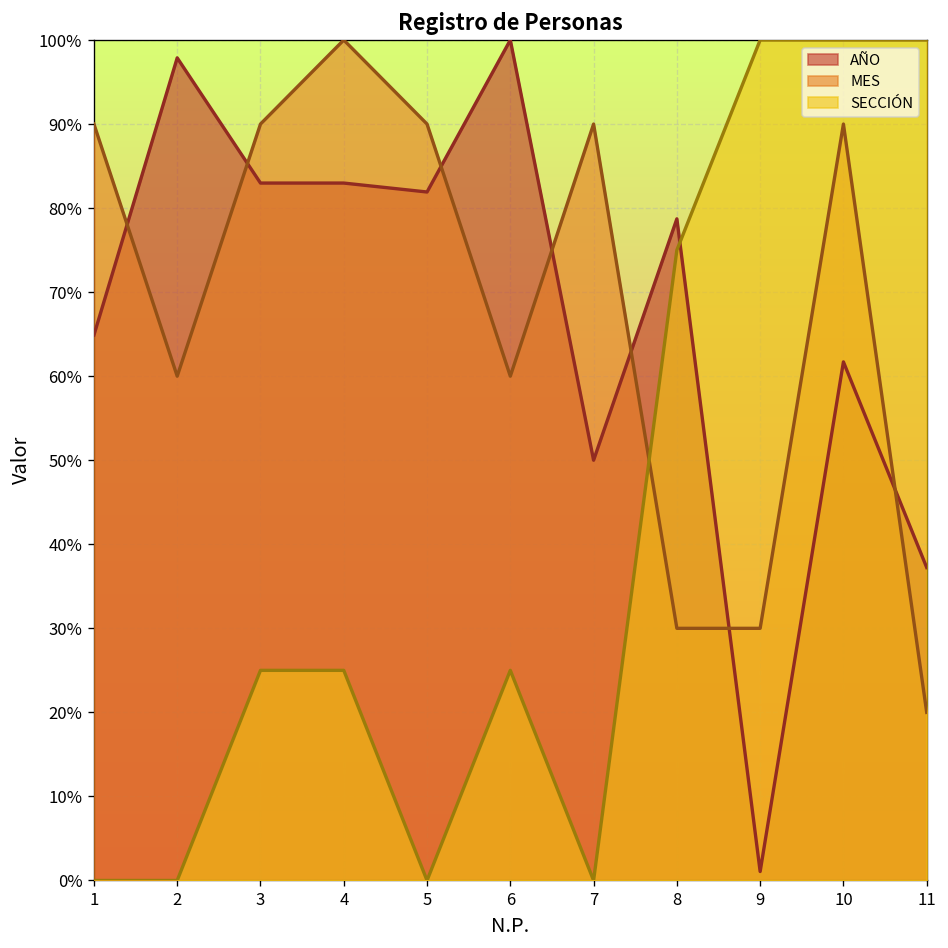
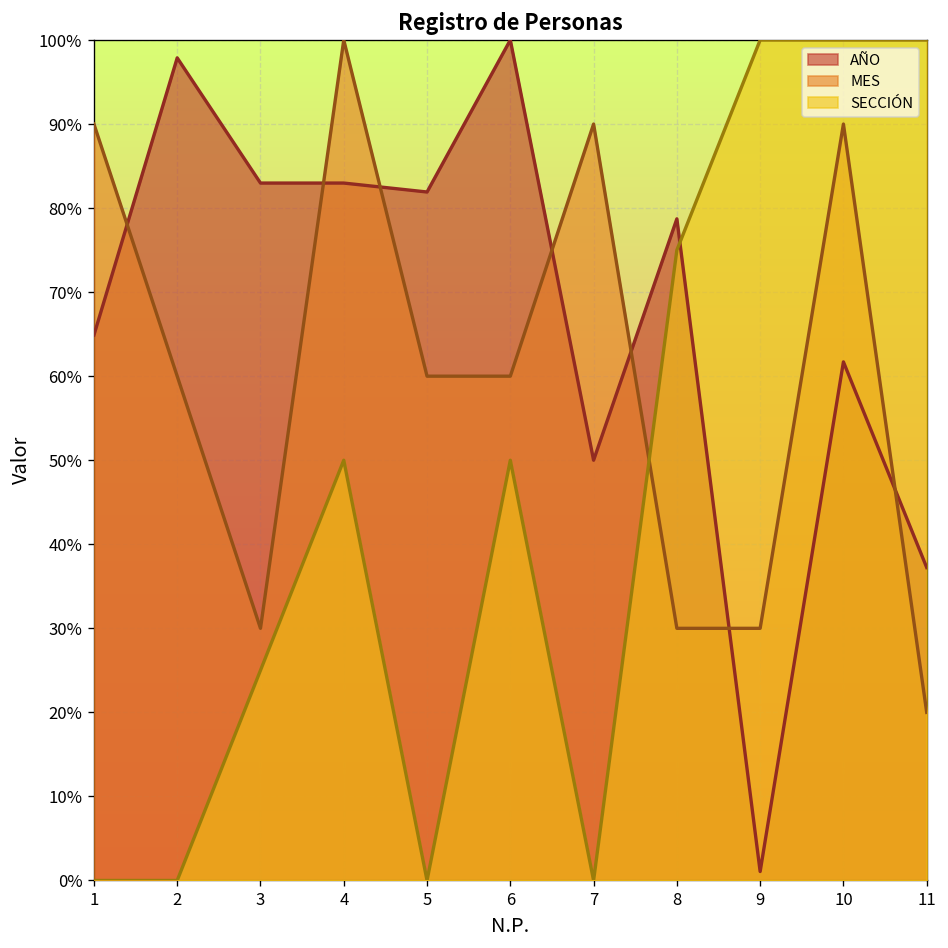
MES, 3: 90% -> 30%
SECCIÓN, 4: 25% -> 50%
MES, 5: 90% -> 60%
SECCIÓN, 6: 25% -> 50%
